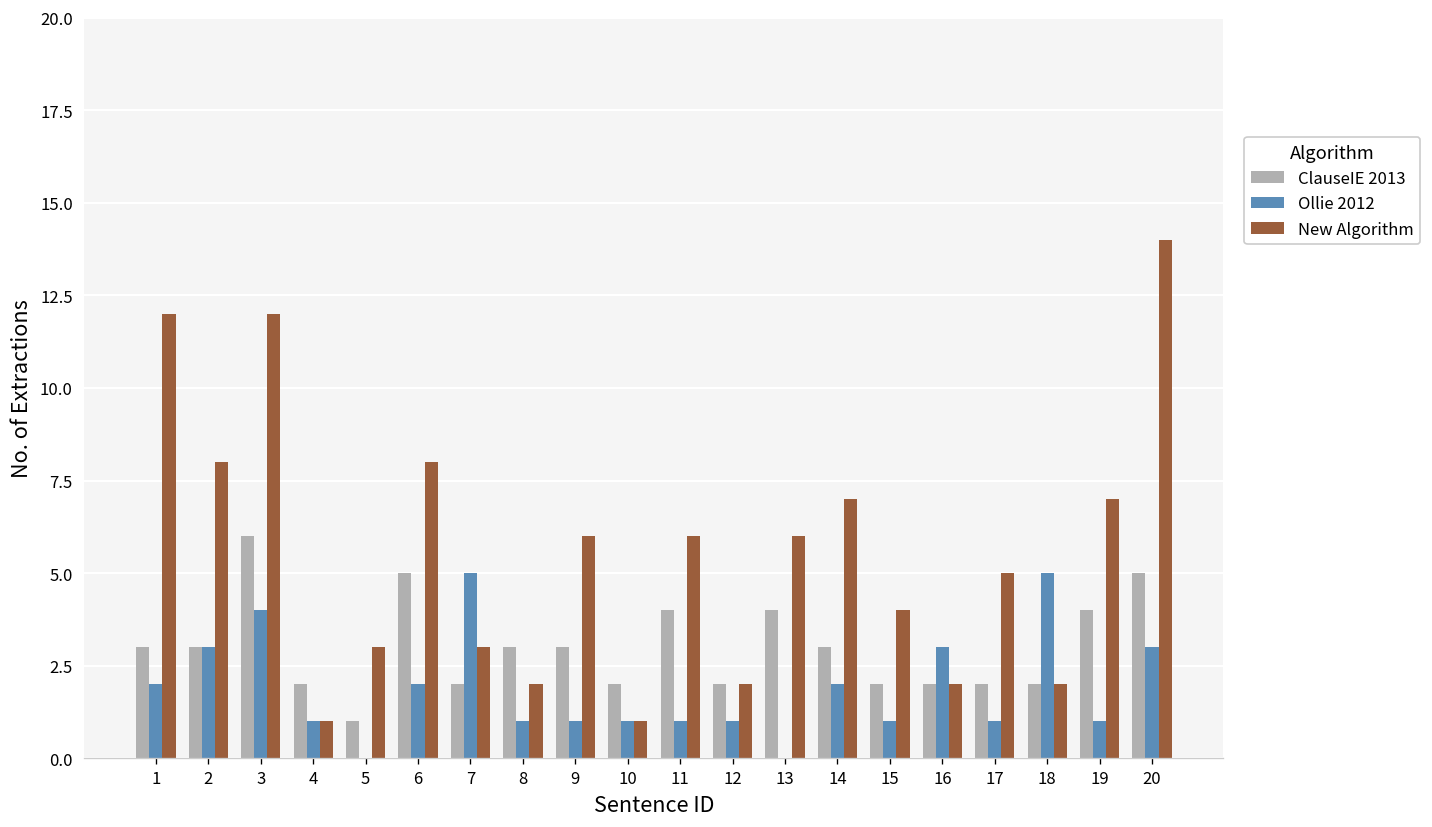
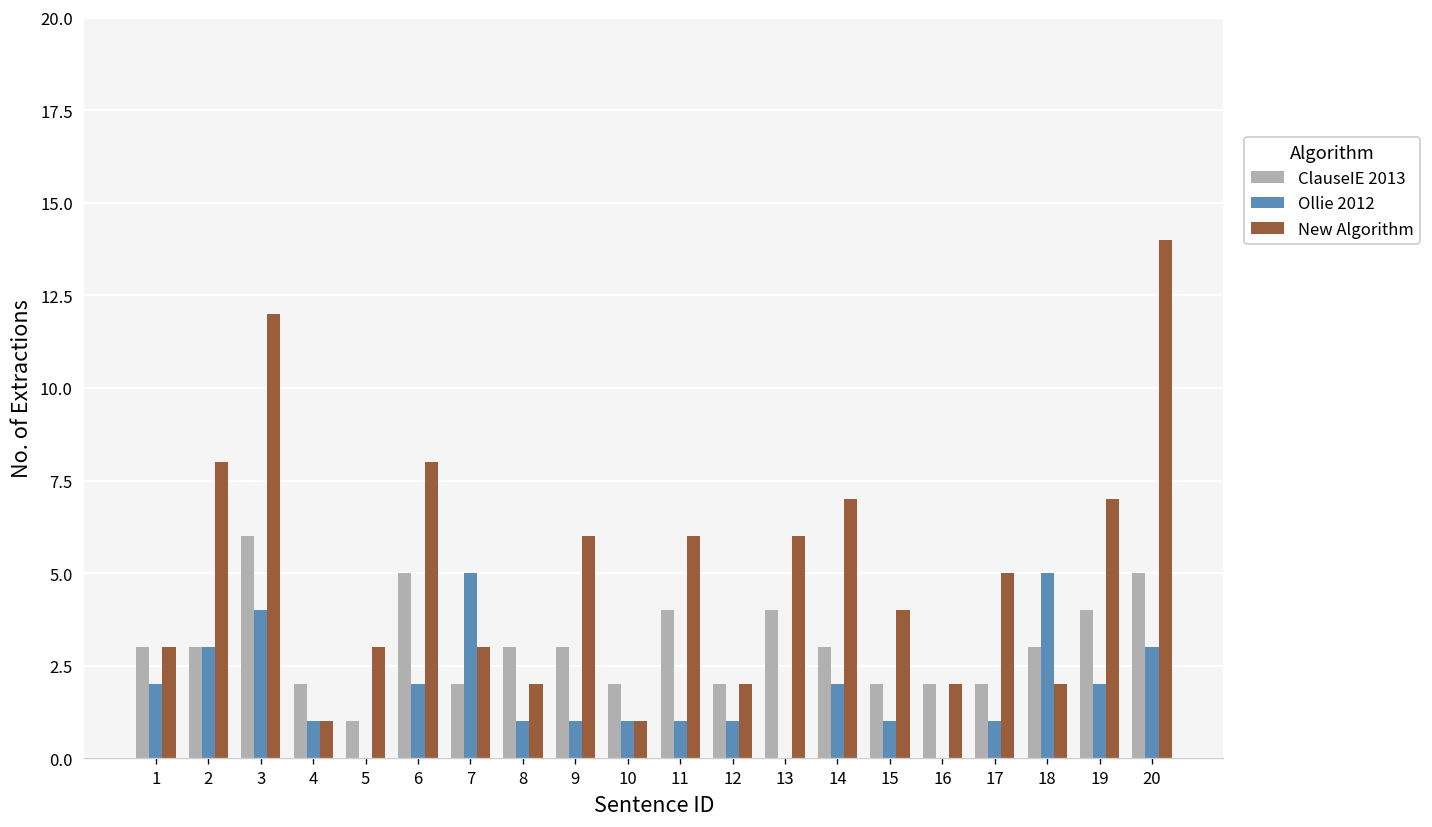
New Algorithm, 1: 12 -> 3
Ollie 2012, 16: 3 -> 0
ClauseIE 2013, 18: 2 -> 3
Ollie 2012, 19: 1 -> 2
